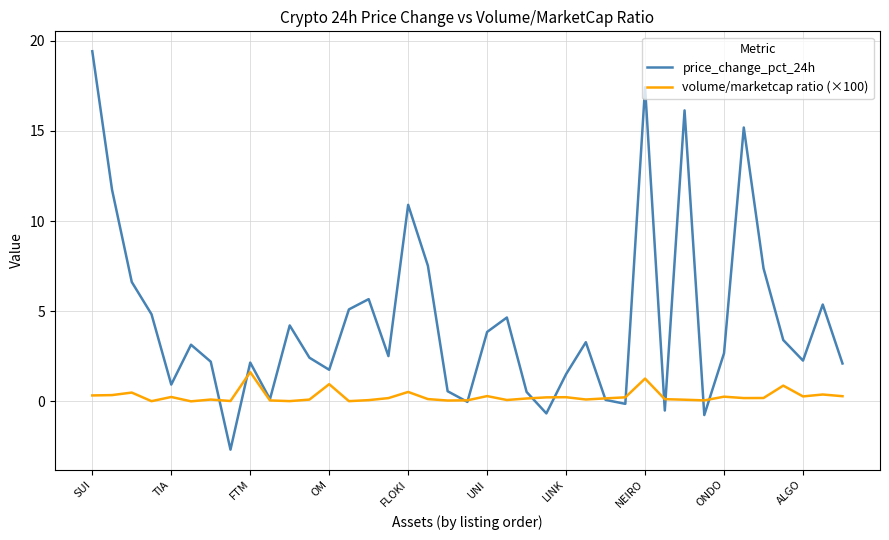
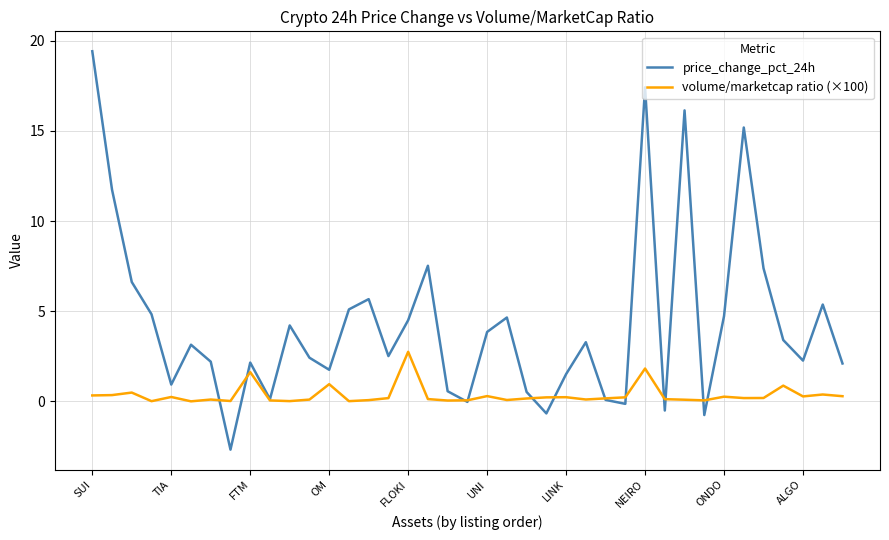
price_change_pct_24h, FLOKI: 10.9 -> 4.5
volume/marketcap ratio (×100), FLOKI: 0.5 -> 2.7
volume/marketcap ratio (×100), NEIRO: 1.3 -> 1.8
price_change_pct_24h, ONDO: 2.7 -> 4.7
